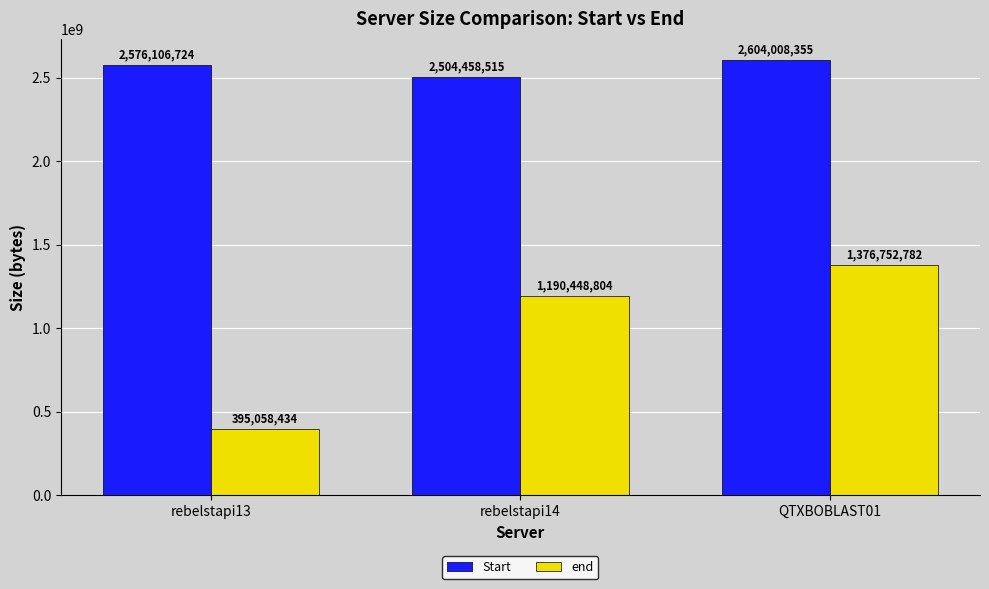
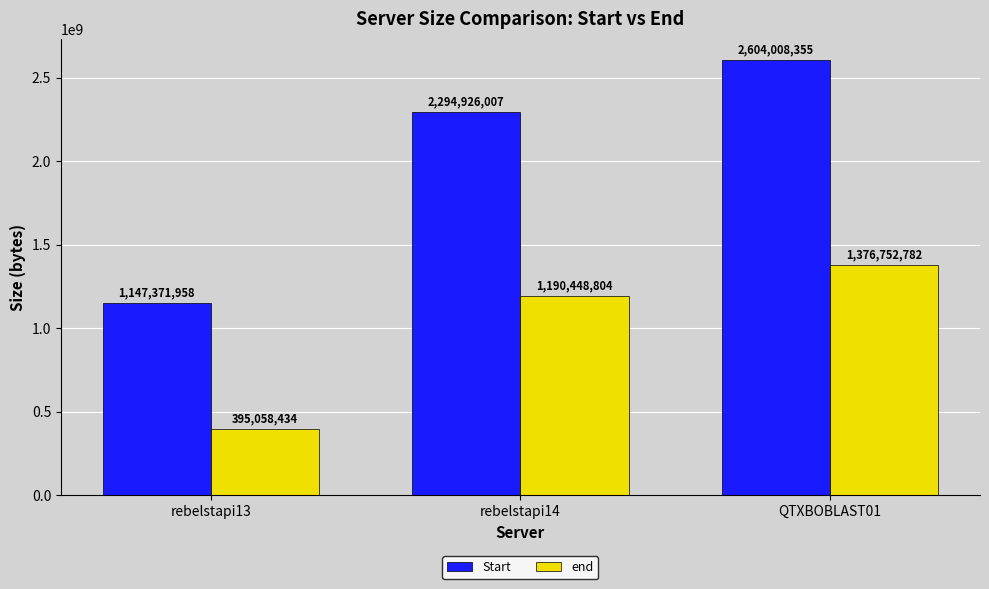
Start, rebelstapi13: 2,576,106,724 -> 1,147,371,958
Start, rebelstapi14: 2,504,458,515 -> 2,294,926,007
